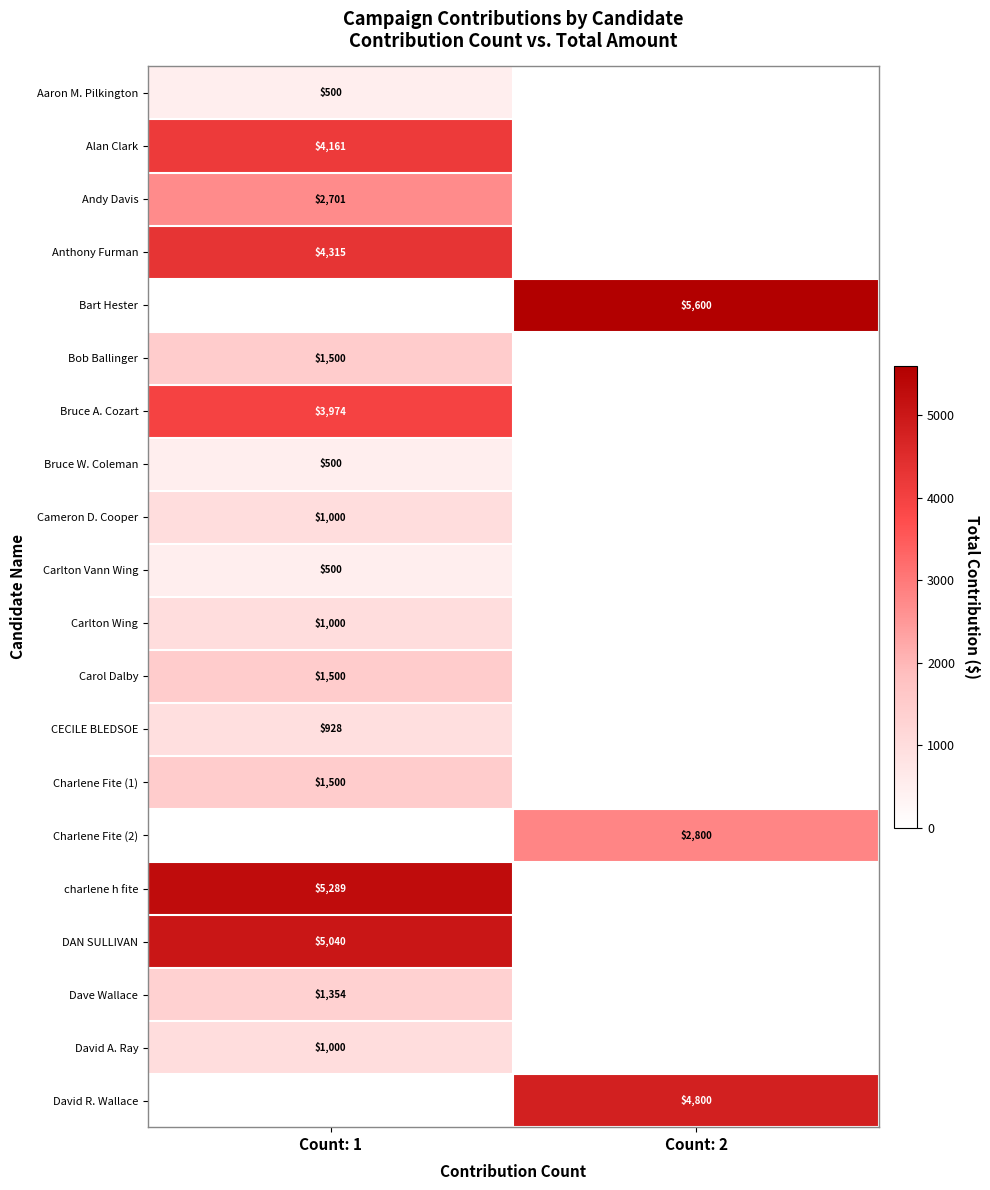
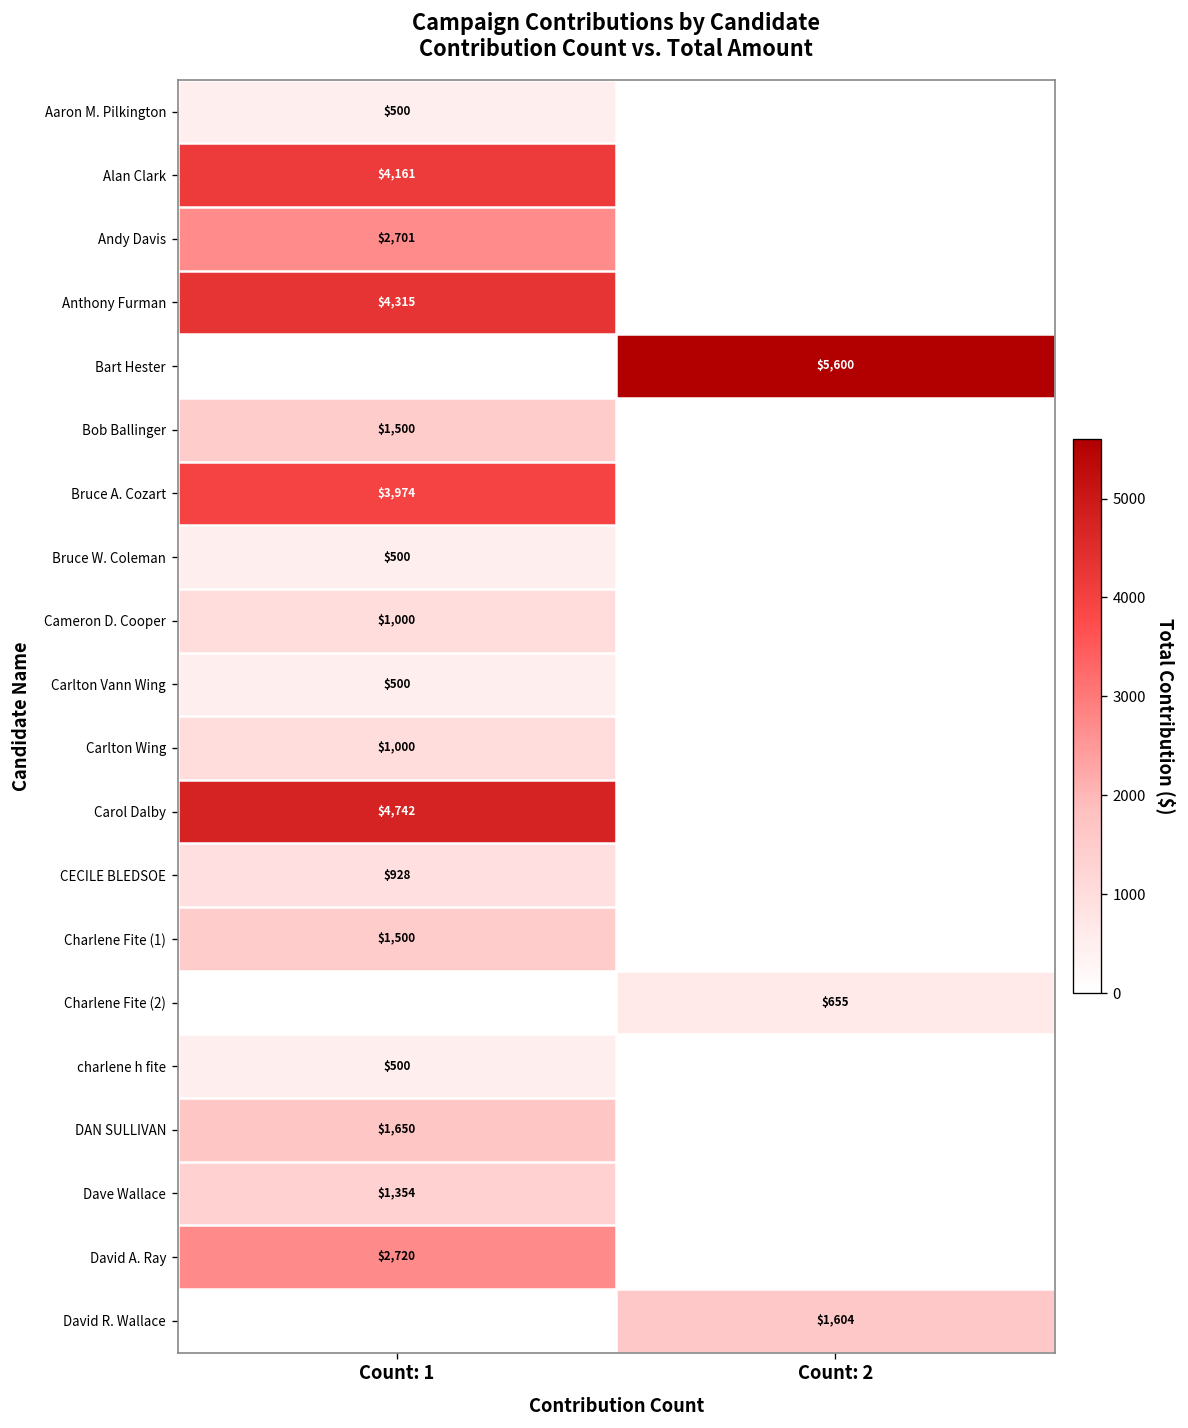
Carol Dalby, Count: 1: $1,500 -> $4,742
Charlene Fite (2), Count: 2: $2,800 -> $655
charlene h fite, Count: 1: $5,289 -> $500
DAN SULLIVAN, Count: 1: $5,040 -> $1,650
David A. Ray, Count: 1: $1,000 -> $2,720
David R. Wallace, Count: 2: $4,800 -> $1,604
